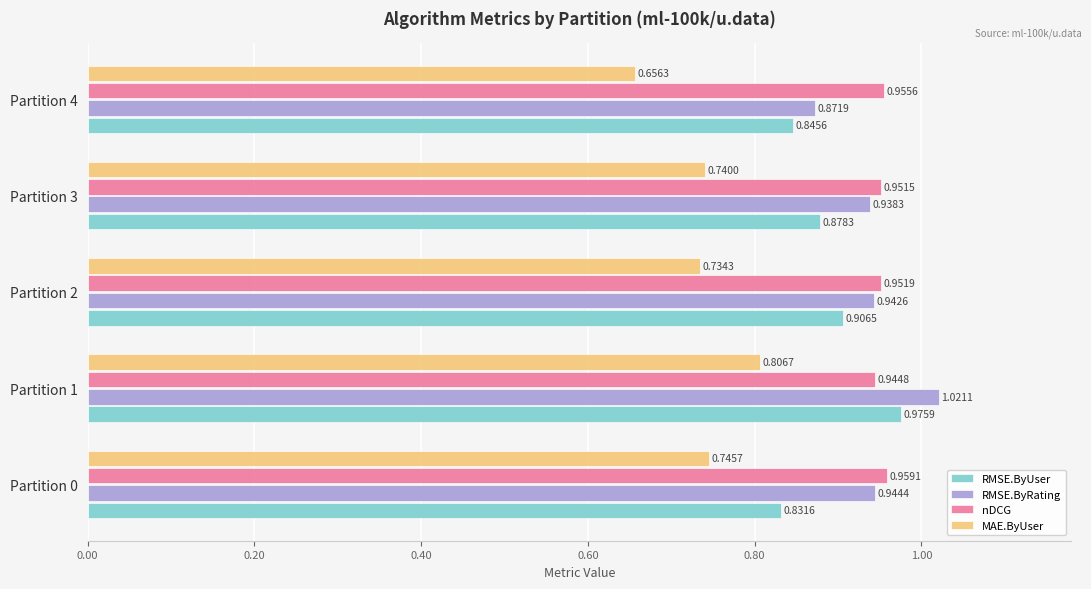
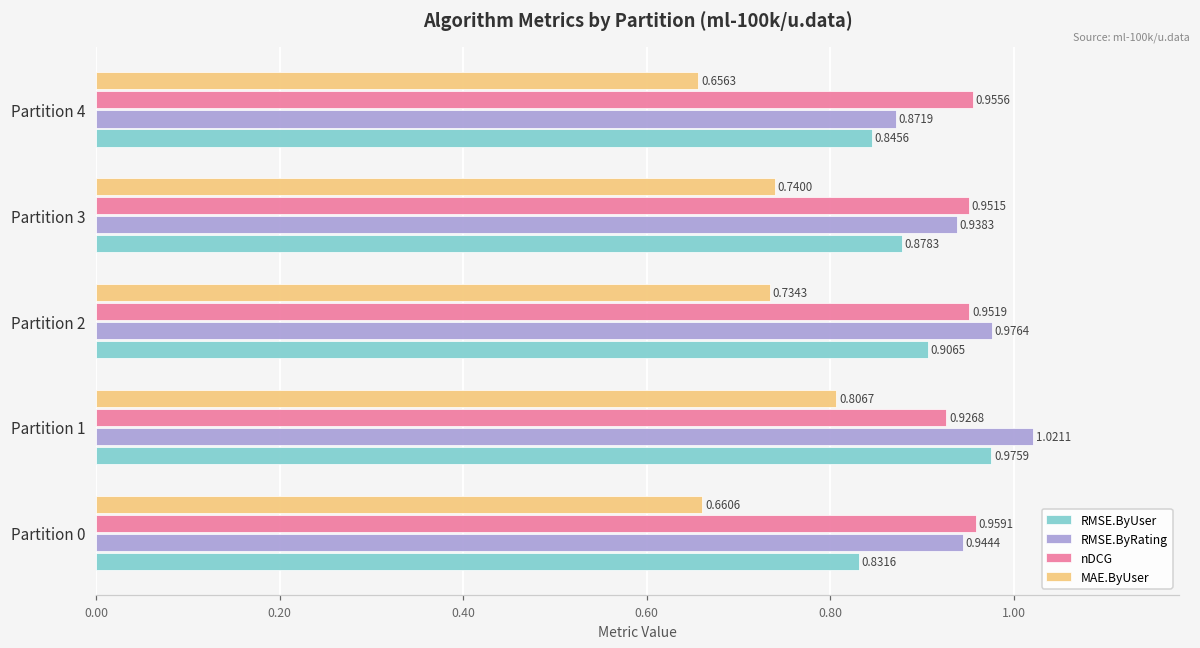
RMSE.ByRating, Partition 2: 0.9426 -> 0.9764
nDCG, Partition 1: 0.9448 -> 0.9268
MAE.ByUser, Partition 0: 0.7457 -> 0.6606
